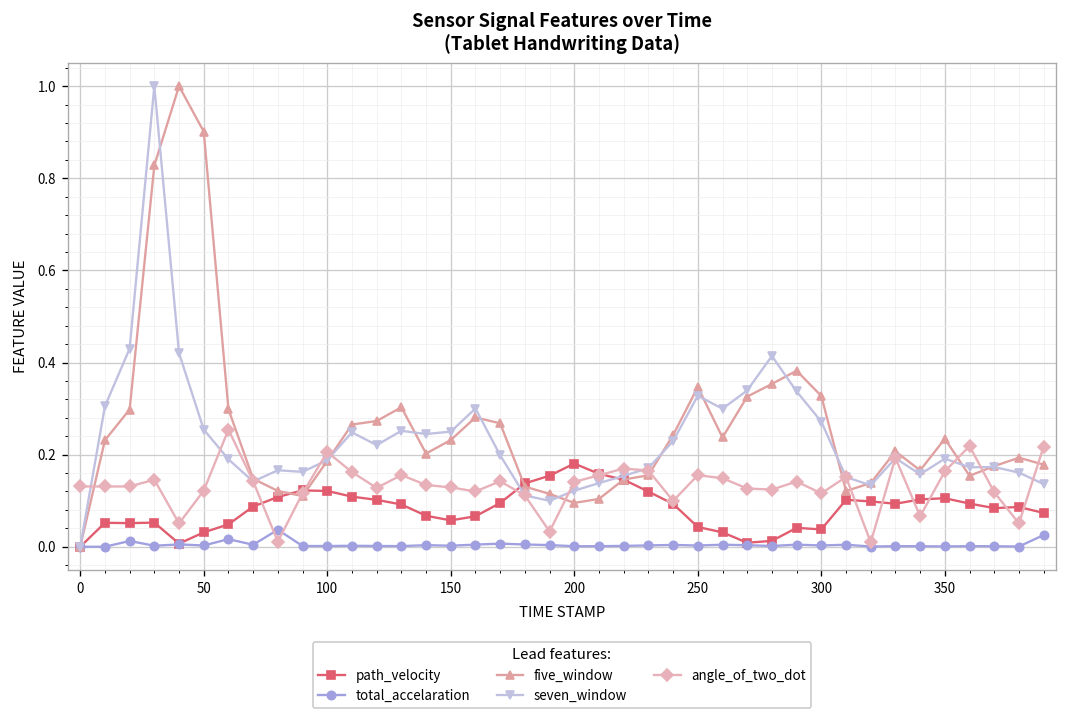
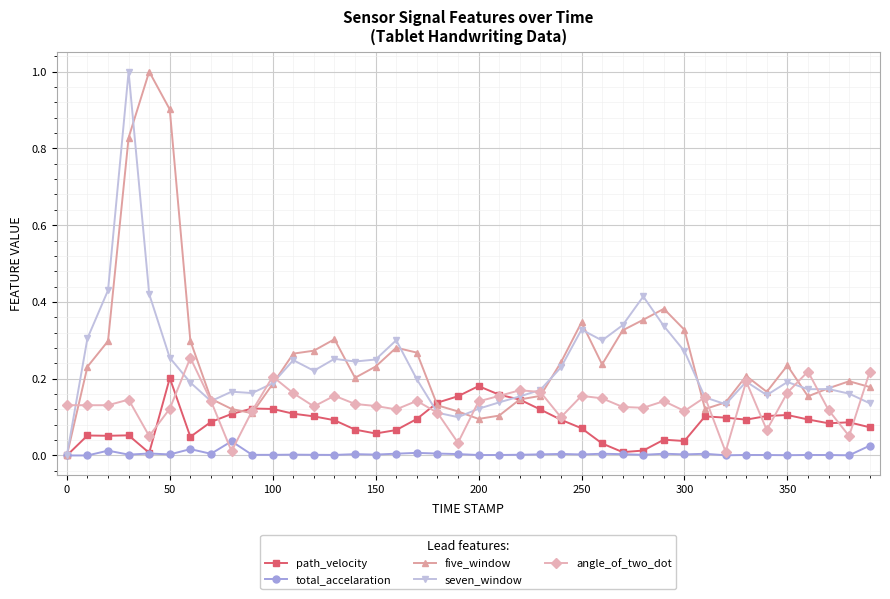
path_velocity, 50: 0.03 -> 0.20
path_velocity, 250: 0.04 -> 0.07
